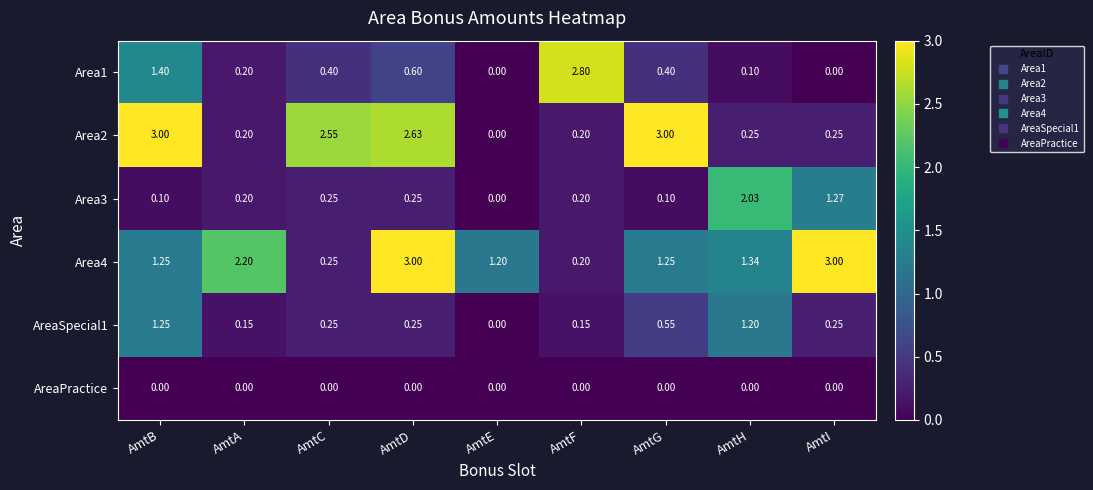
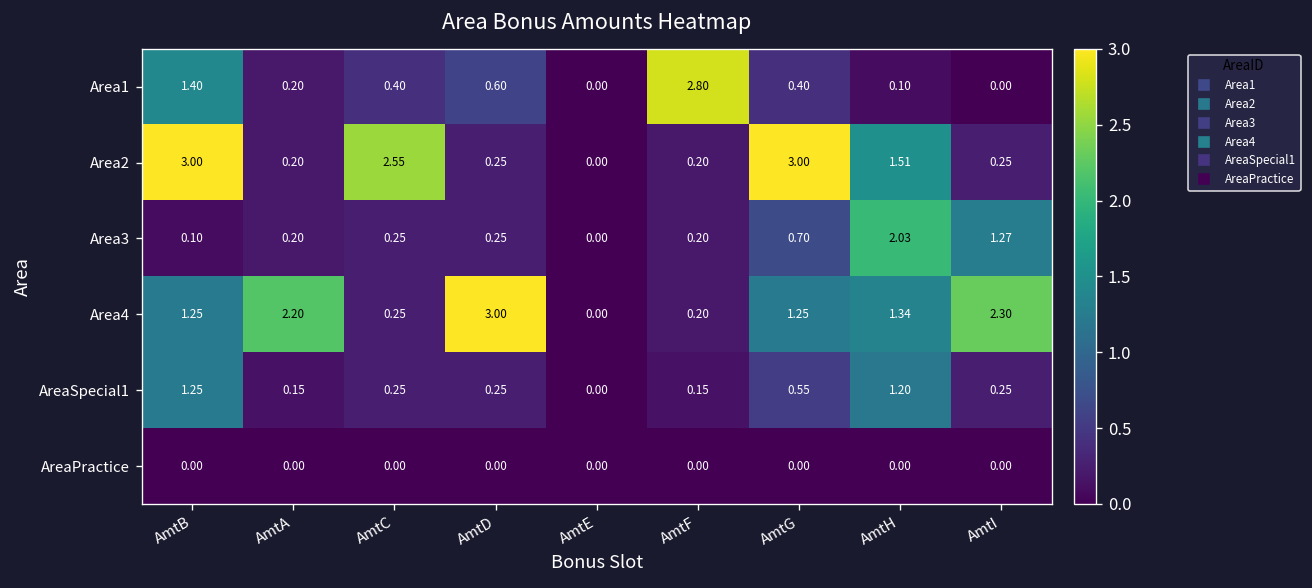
Area2, AmtD: 2.63 -> 0.25
Area2, AmtH: 0.25 -> 1.51
Area3, AmtG: 0.10 -> 0.70
Area4, AmtE: 1.20 -> 0.00
Area4, AmtI: 3.00 -> 2.30
